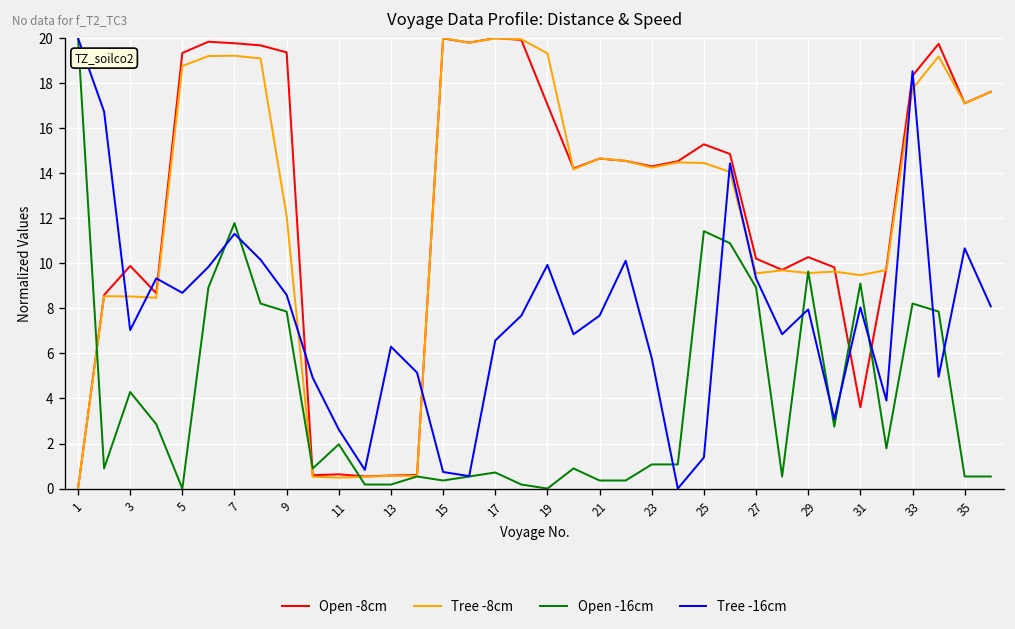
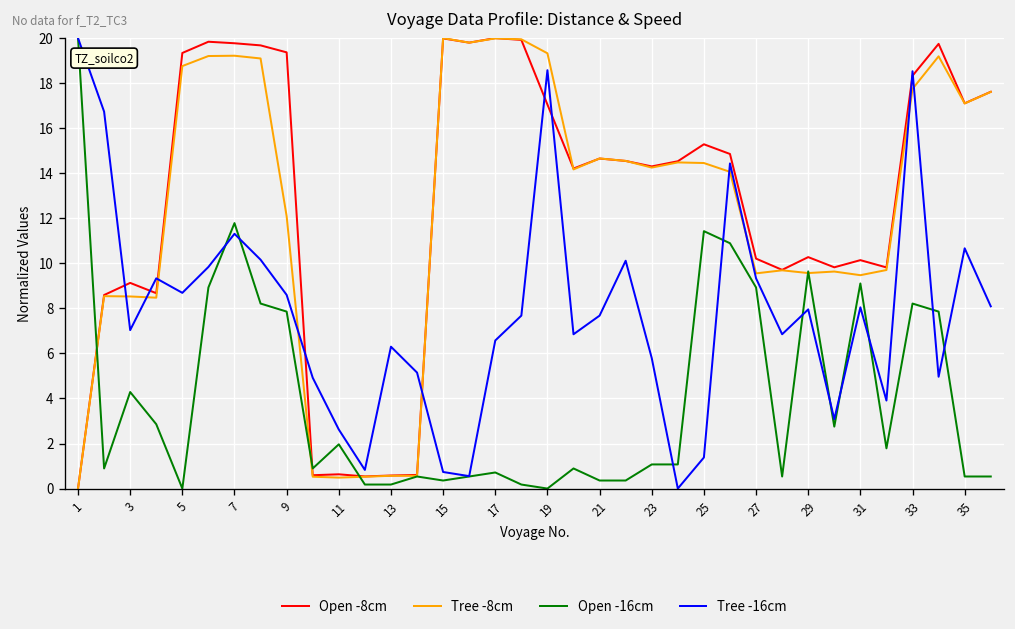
Open -8cm, 3: 9.9 -> 9.1
Tree -16cm, 19: 9.9 -> 18.6
Open -8cm, 31: 3.6 -> 10.1
